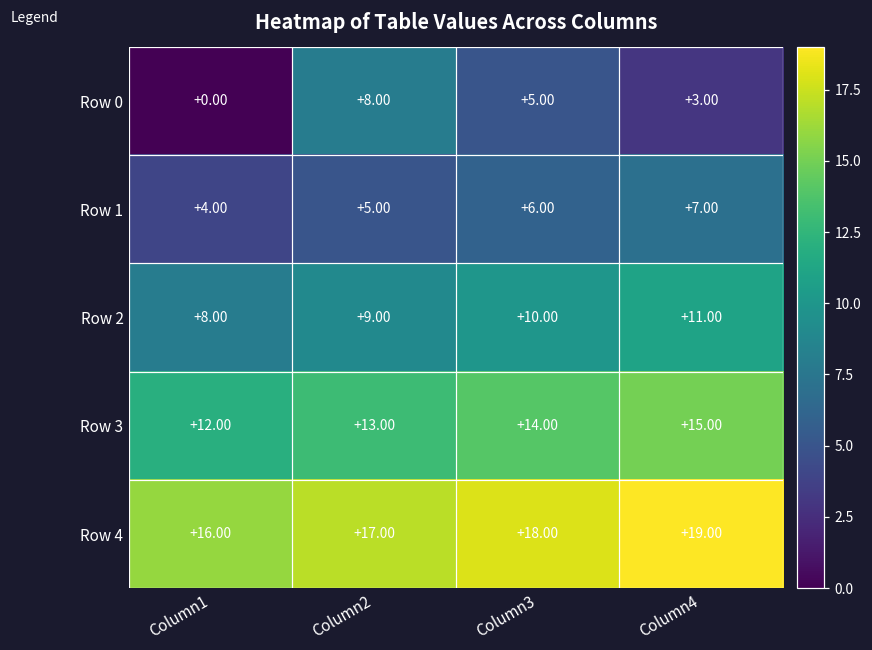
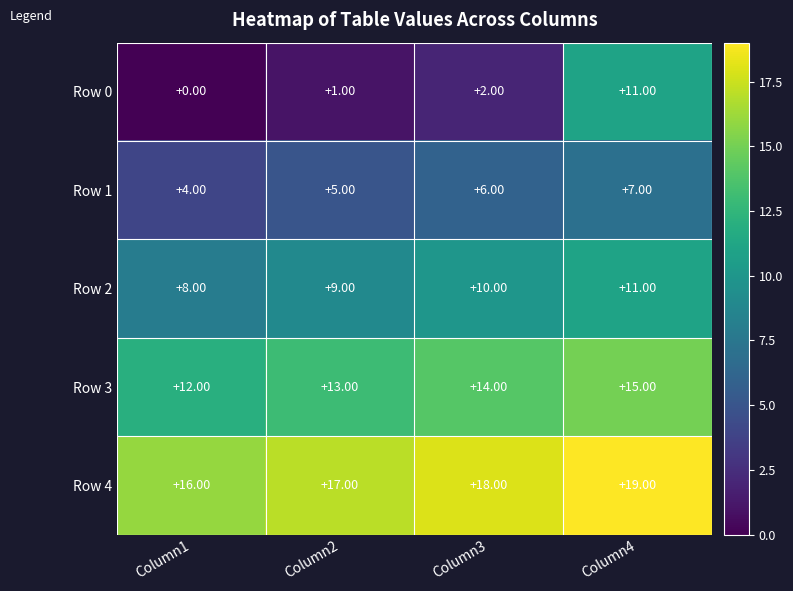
Row 0, Column2: +8.00 -> +1.00
Row 0, Column3: +5.00 -> +2.00
Row 0, Column4: +3.00 -> +11.00
